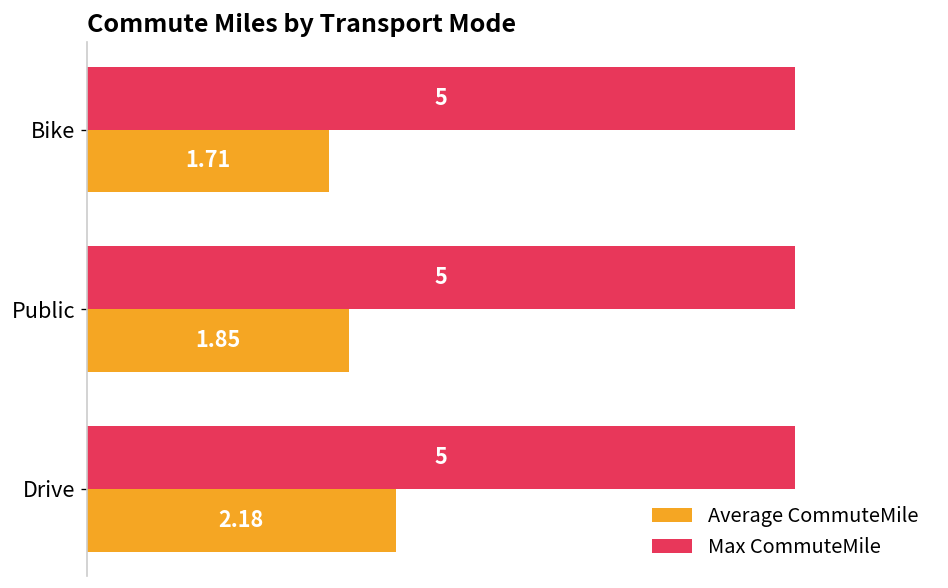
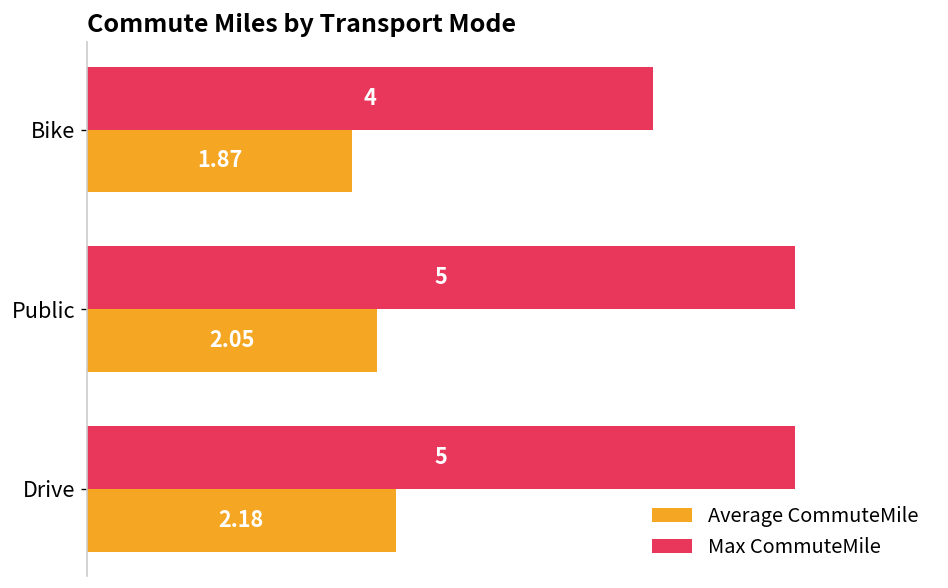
Max CommuteMile, Bike: 5 -> 4
Average CommuteMile, Bike: 1.71 -> 1.87
Average CommuteMile, Public: 1.85 -> 2.05
